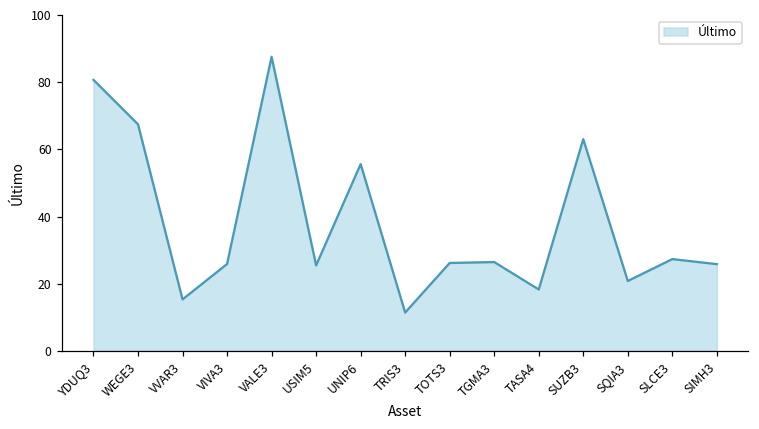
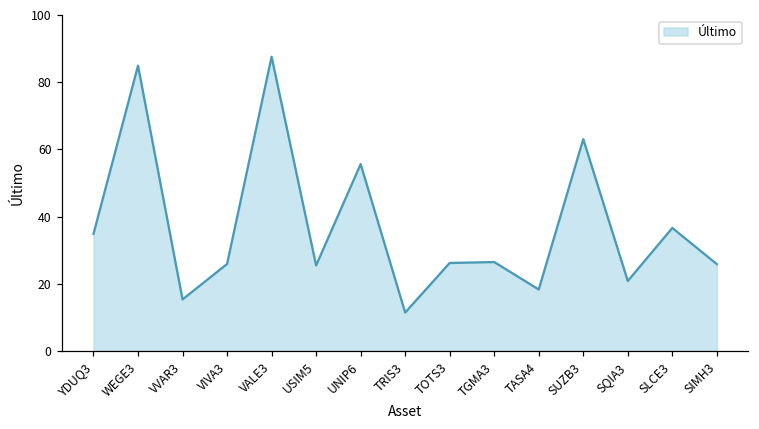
YDUQ3: 81 -> 35
WEGE3: 68 -> 85
SLCE3: 27 -> 37
